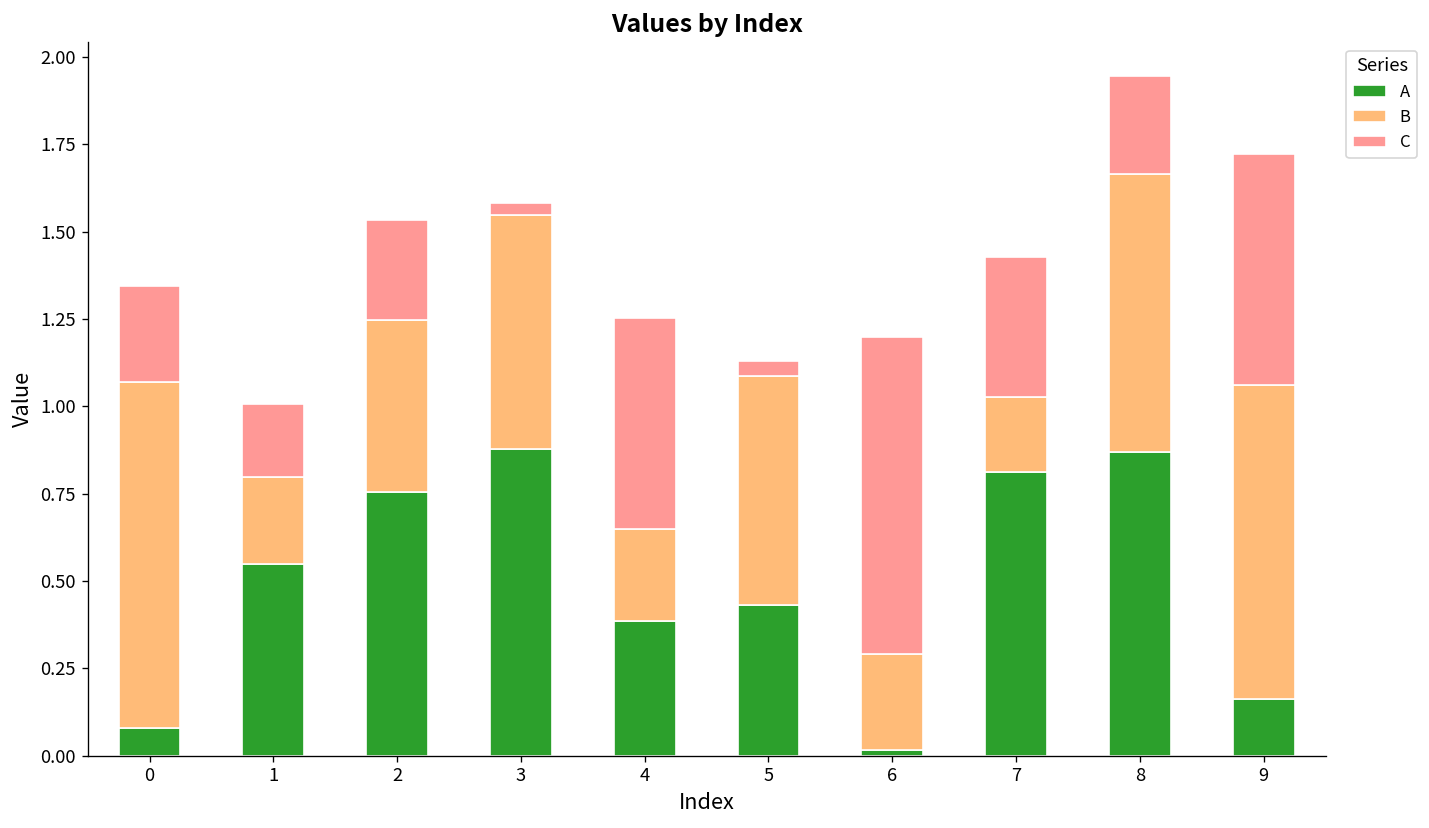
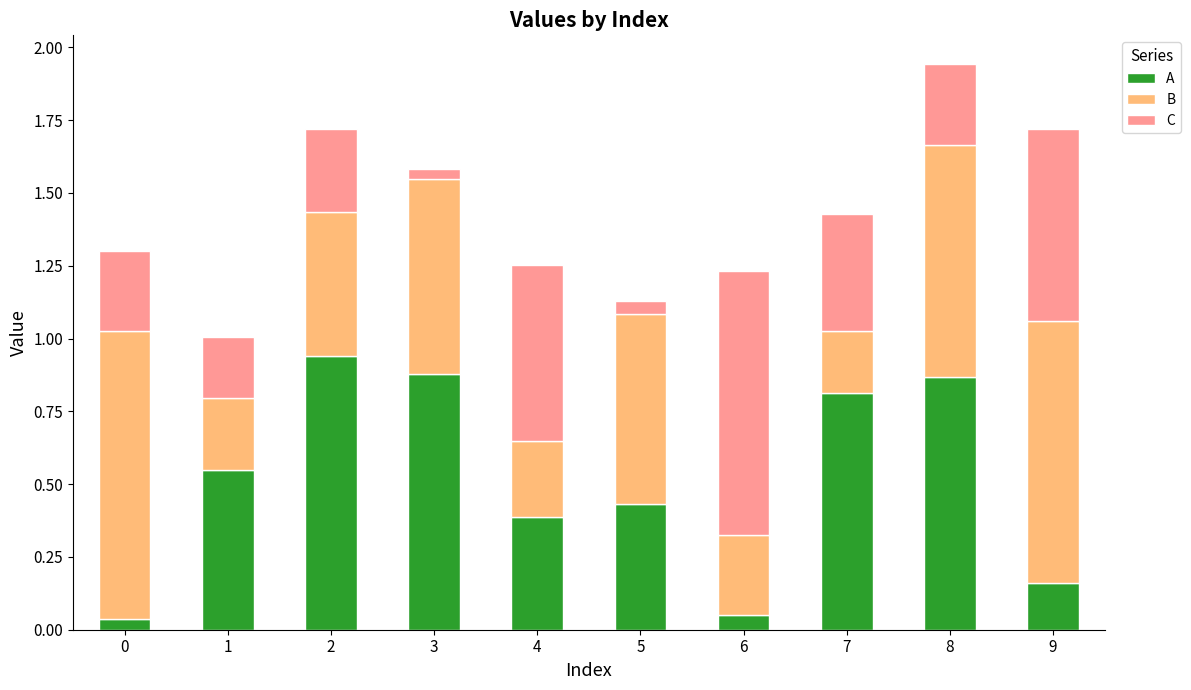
A, 0: 0.08 -> 0.04
A, 2: 0.75 -> 0.94
A, 6: 0.02 -> 0.05
